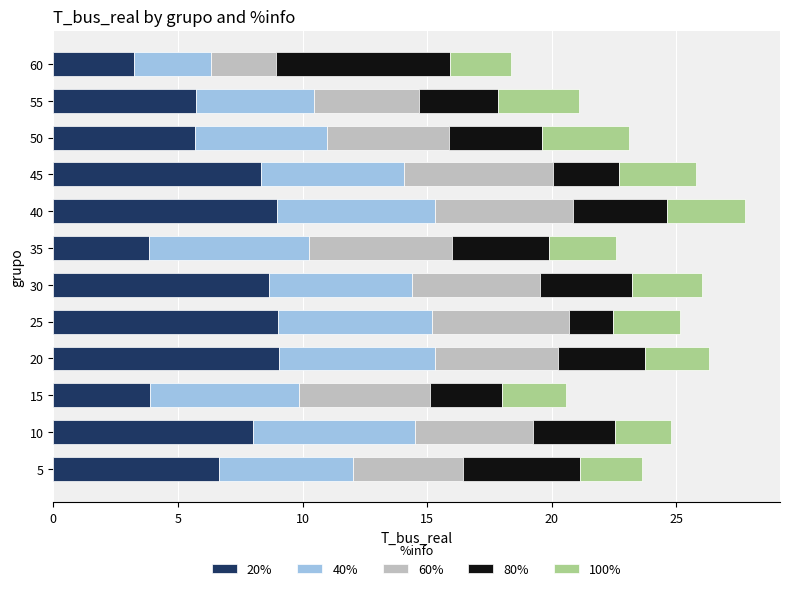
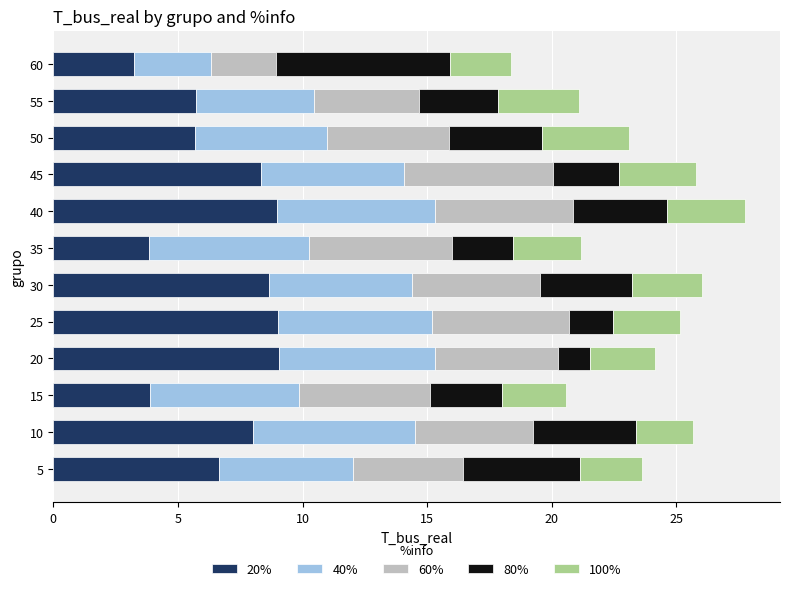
80%, 35: 3.9 -> 2.5
80%, 20: 3.5 -> 1.3
80%, 10: 3.3 -> 4.2
